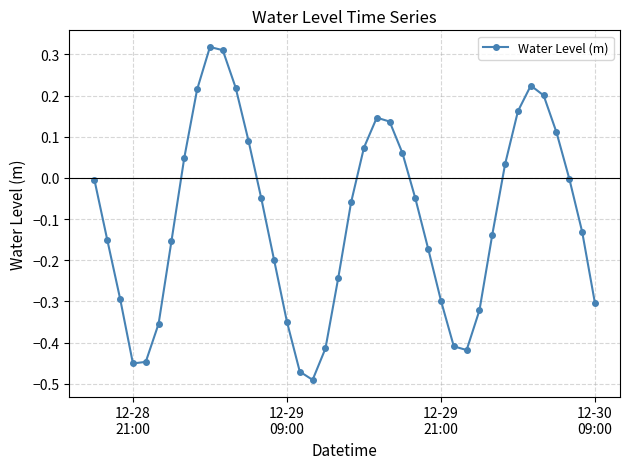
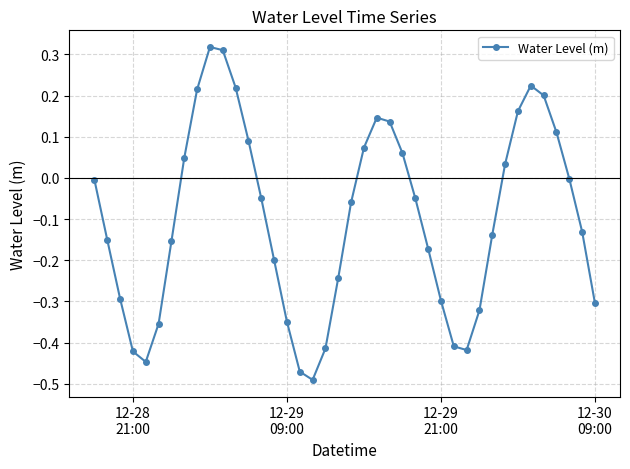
12-28 21:00: -0.45 -> -0.42
